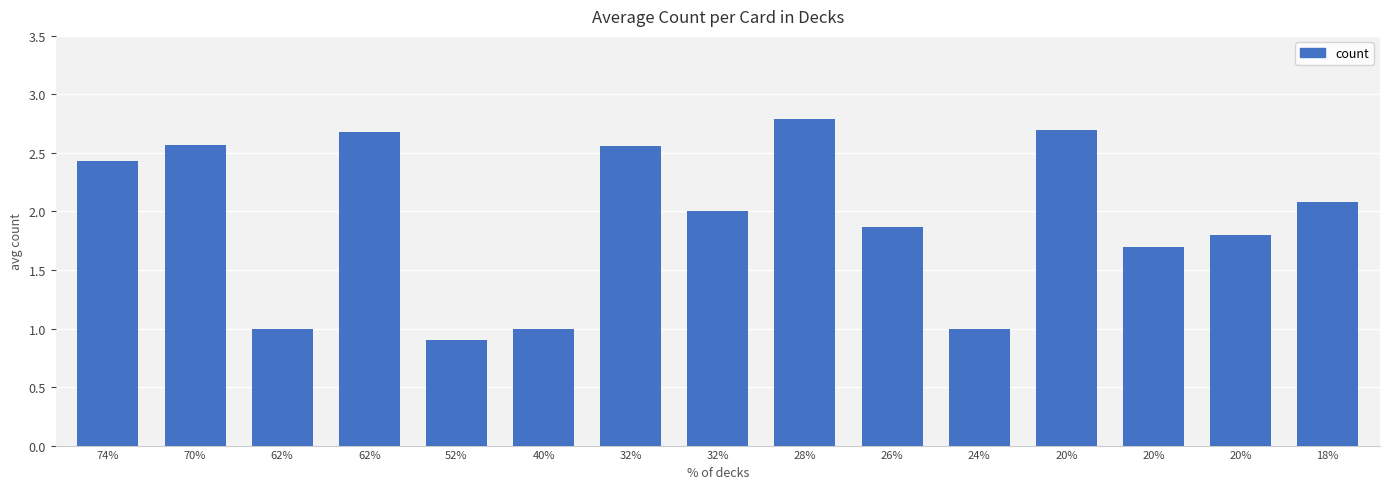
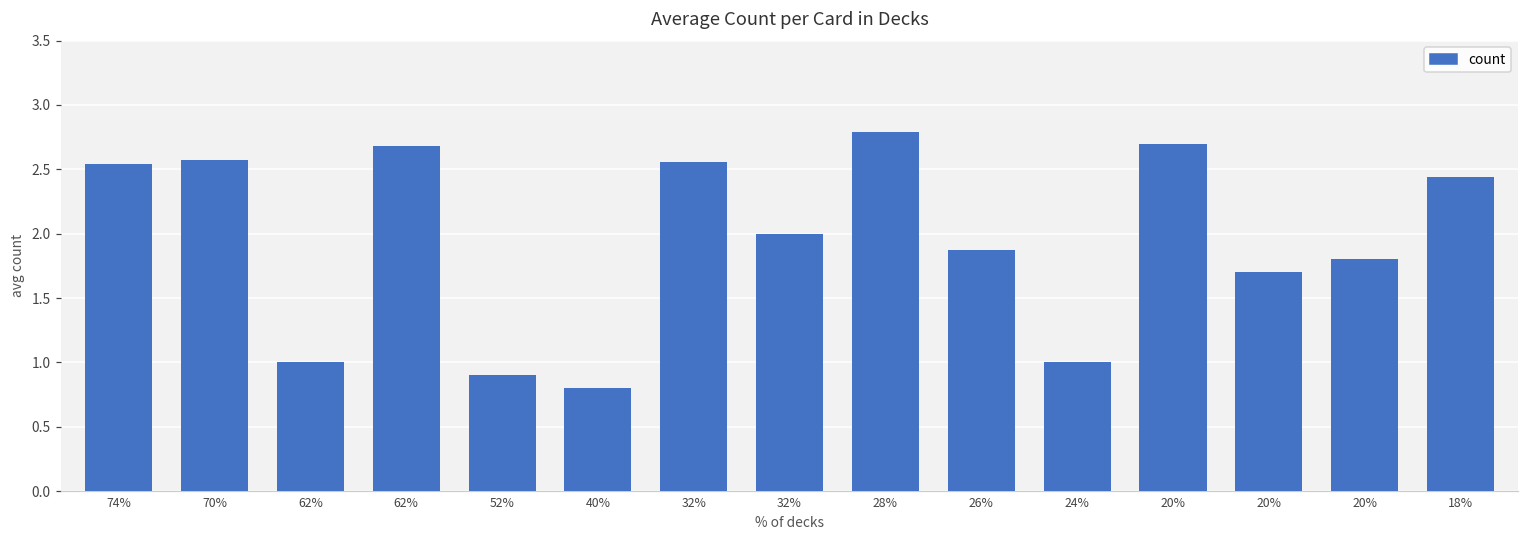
74%: 2.43 -> 2.54
40%: 1.0 -> 0.8
18%: 2.08 -> 2.44
